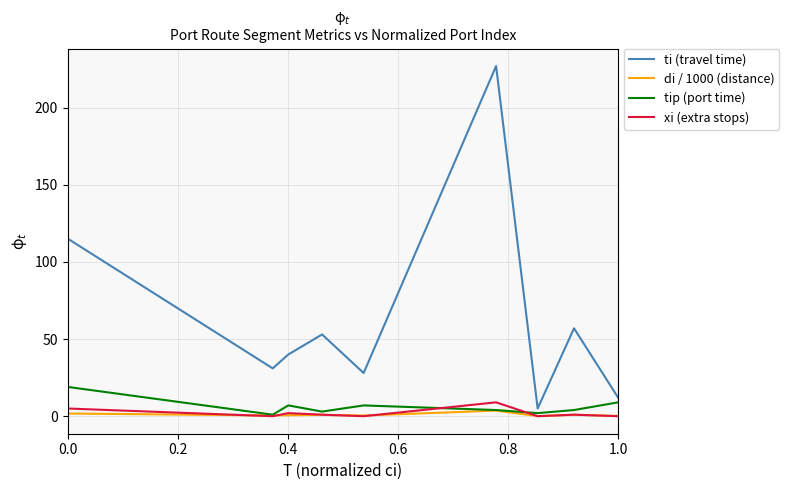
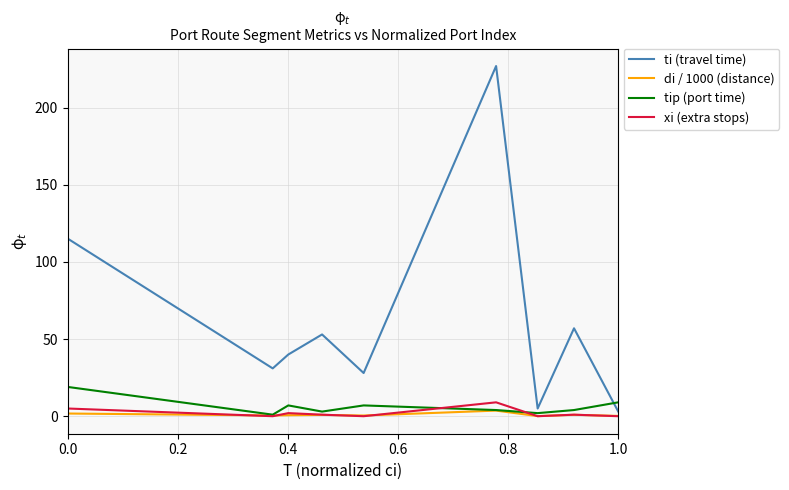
ti (travel time), 1.0: 12 -> 3
